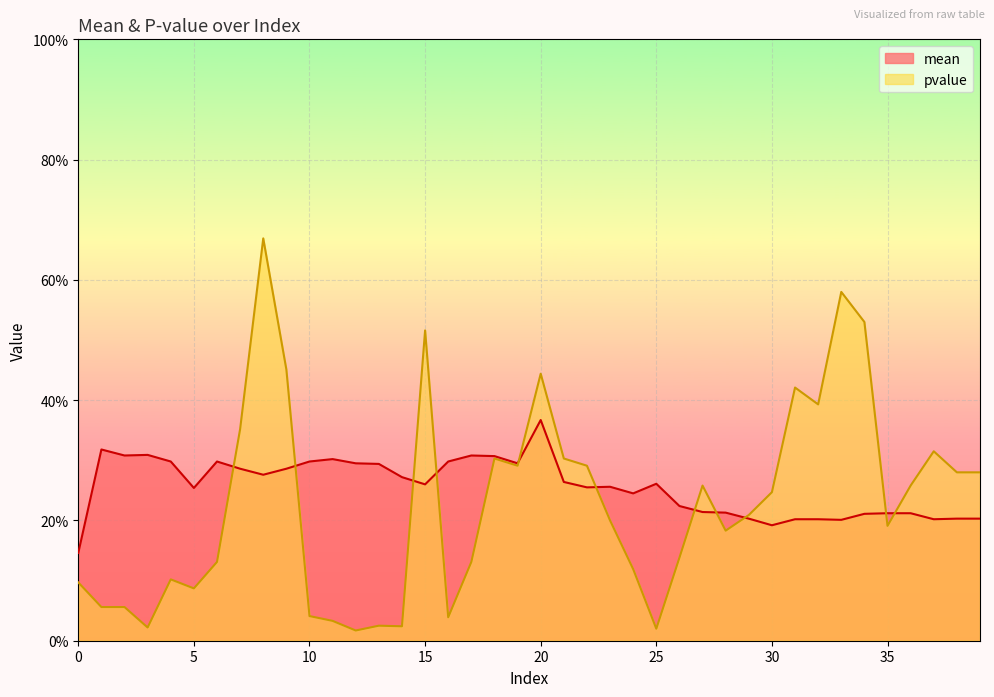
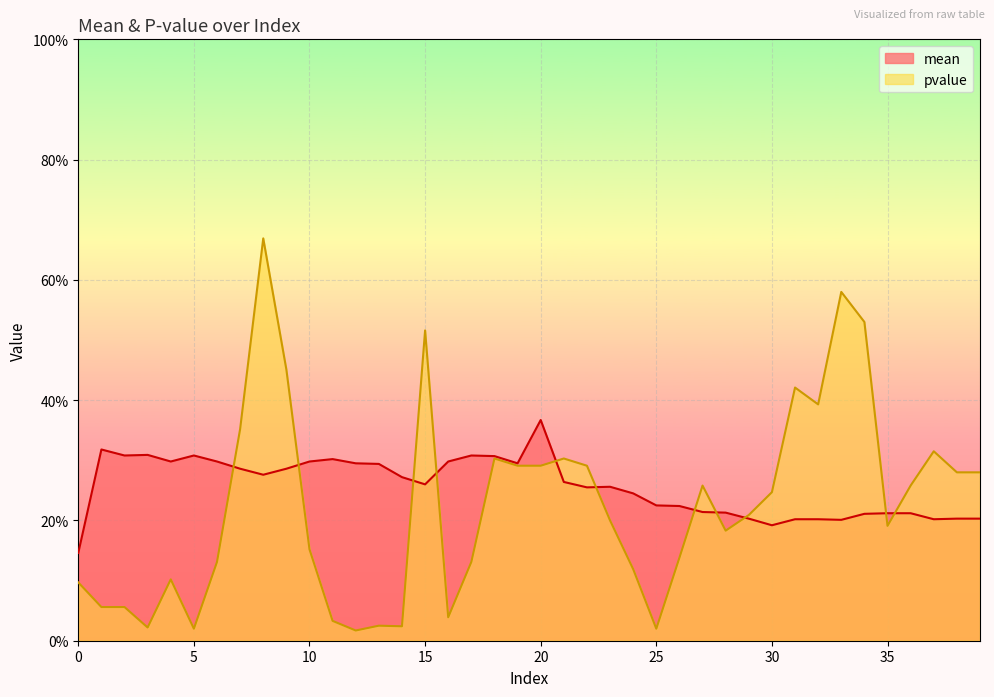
mean, 5: 25% -> 31%
pvalue, 5: 9% -> 2%
pvalue, 10: 4% -> 15%
pvalue, 20: 44% -> 29%
mean, 25: 26% -> 23%
